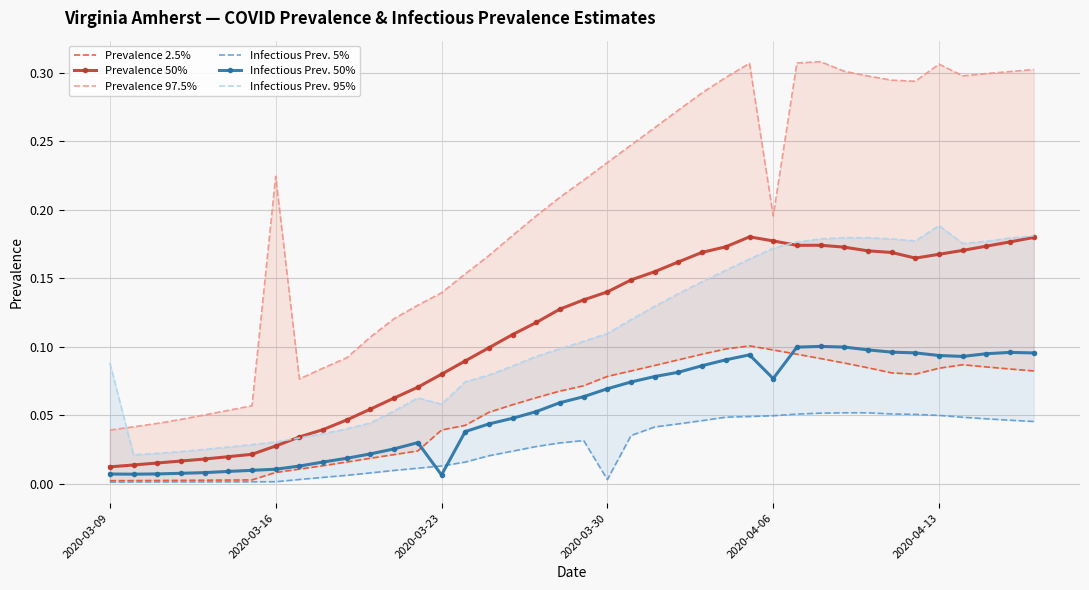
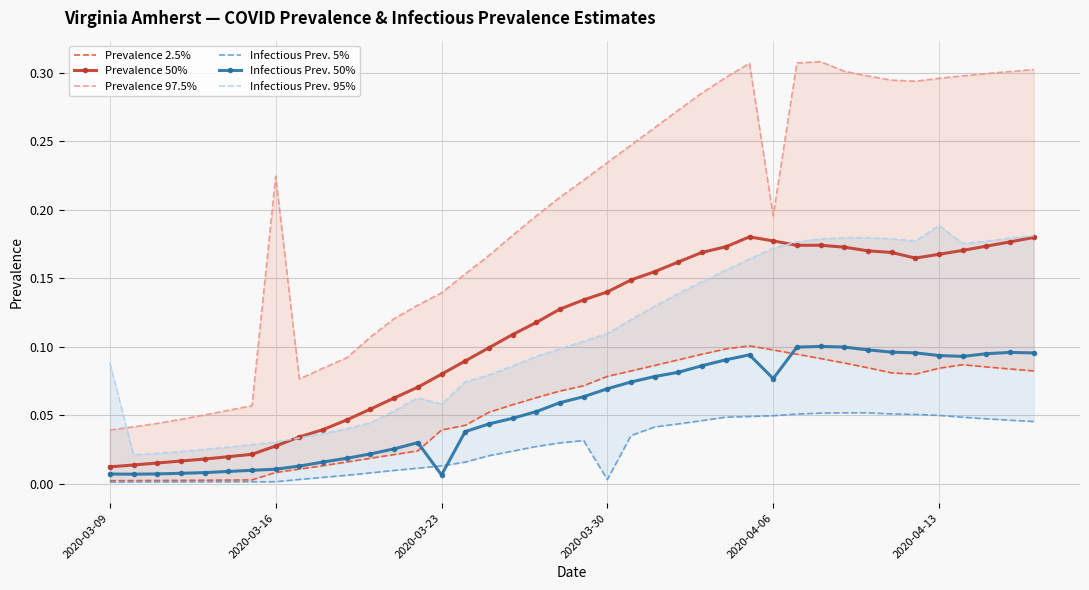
Prevalence 97.5%, 2020-04-13: 0.306 -> 0.296
